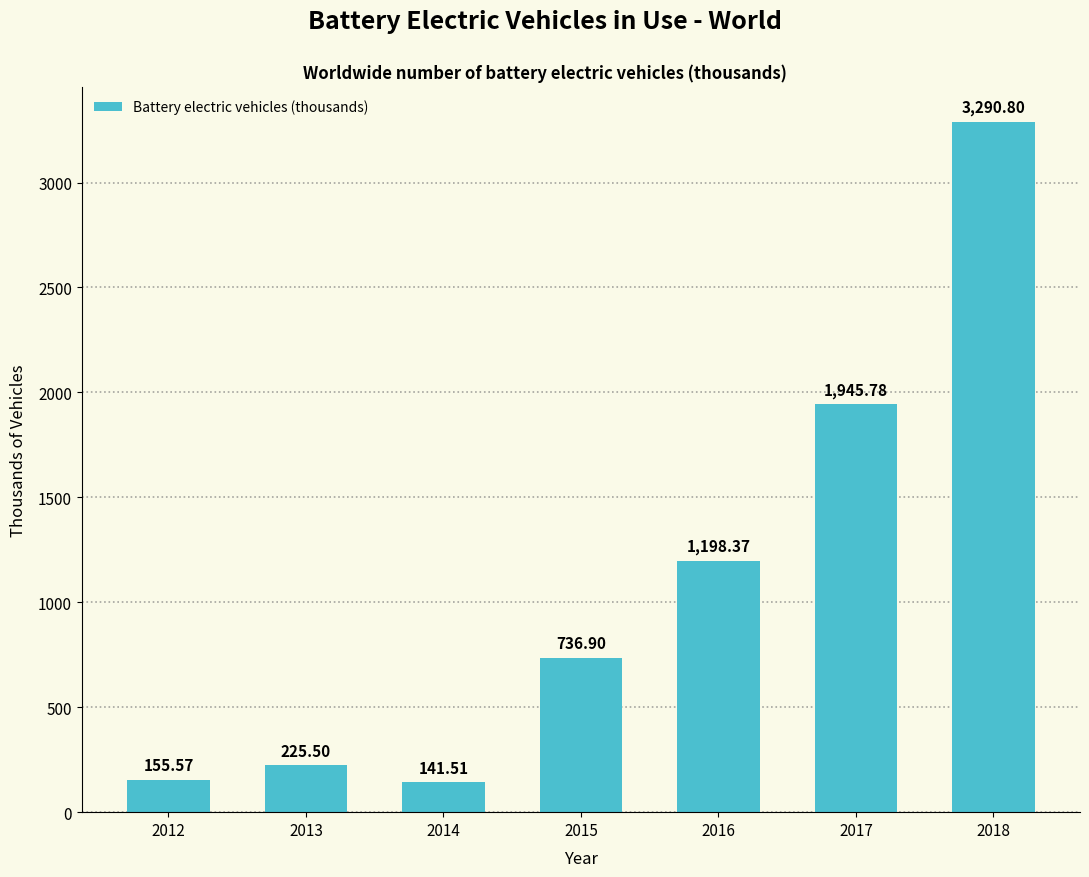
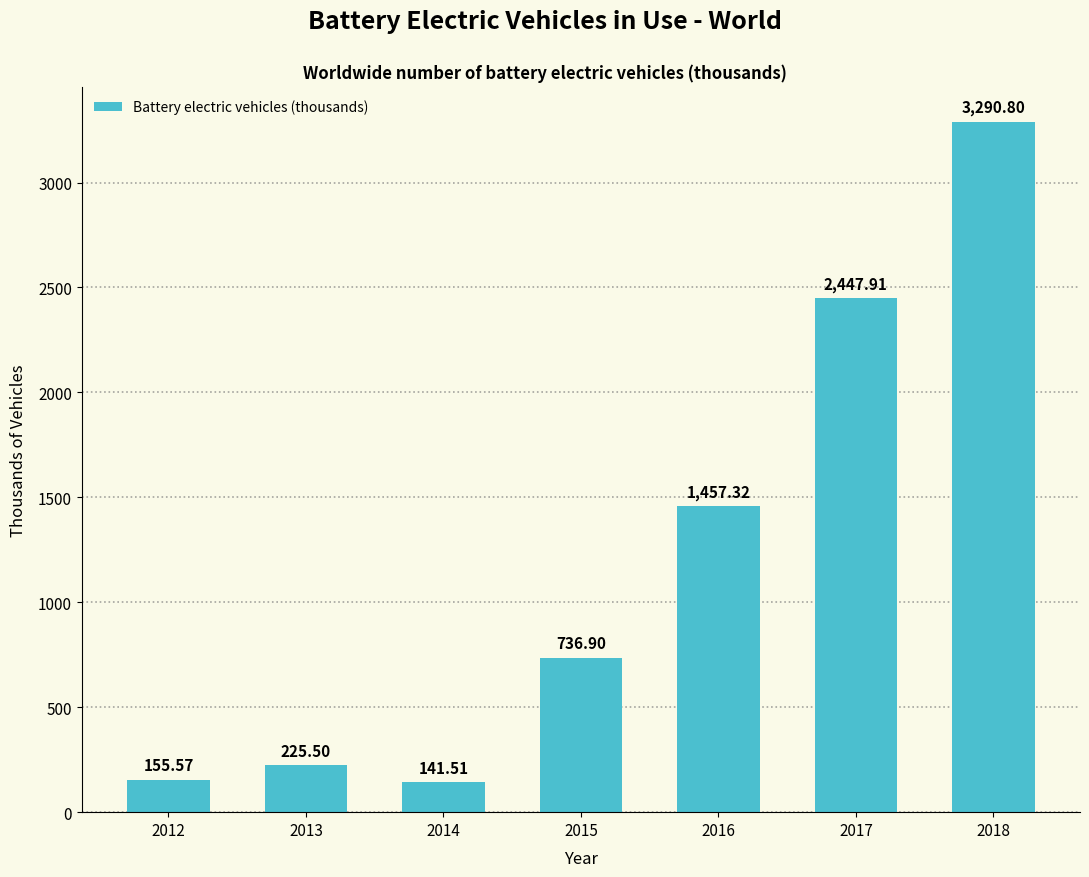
2016: 1,198.37 -> 1,457.32
2017: 1,945.78 -> 2,447.91
